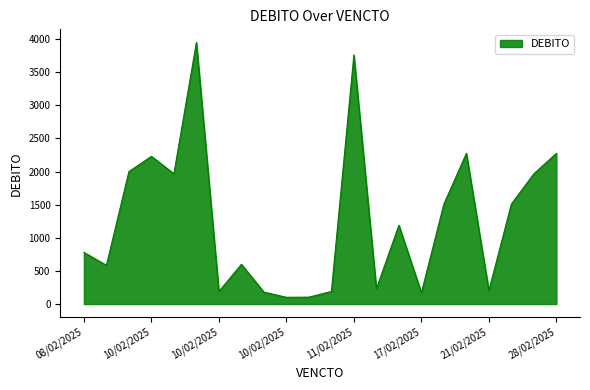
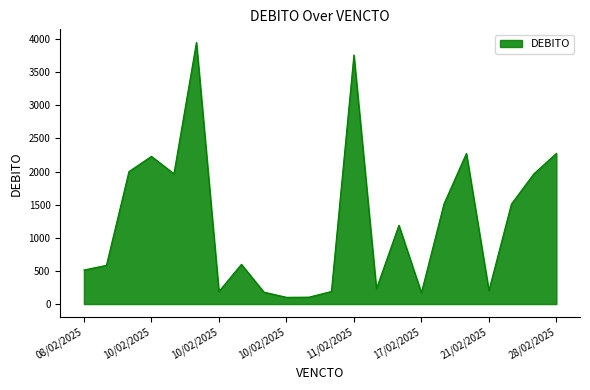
08/02/2025: 800 -> 500
